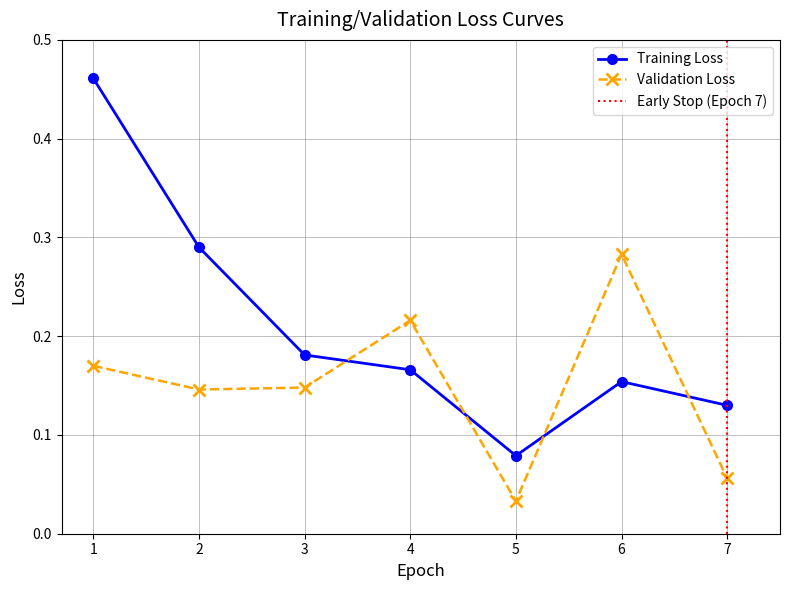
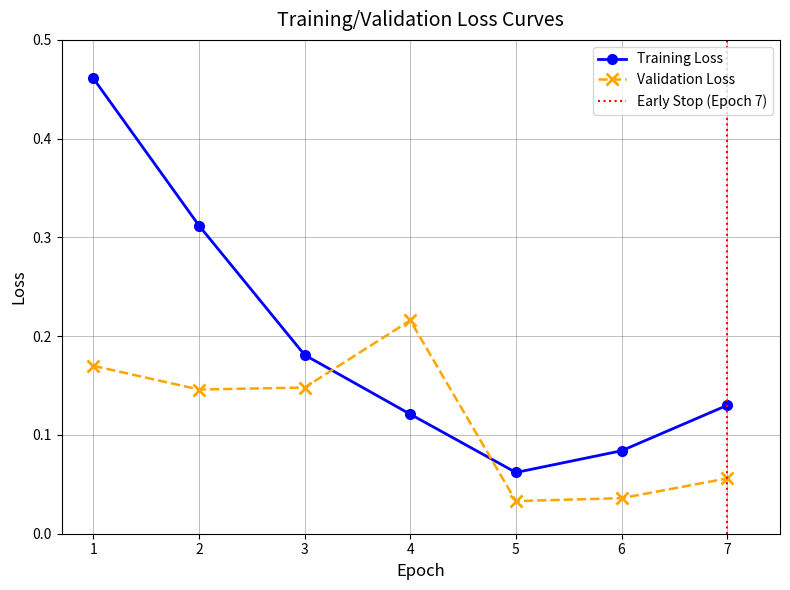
Training Loss, 2: 0.29 -> 0.31
Training Loss, 4: 0.17 -> 0.12
Training Loss, 5: 0.08 -> 0.06
Training Loss, 6: 0.15 -> 0.08
Validation Loss, 6: 0.28 -> 0.04
